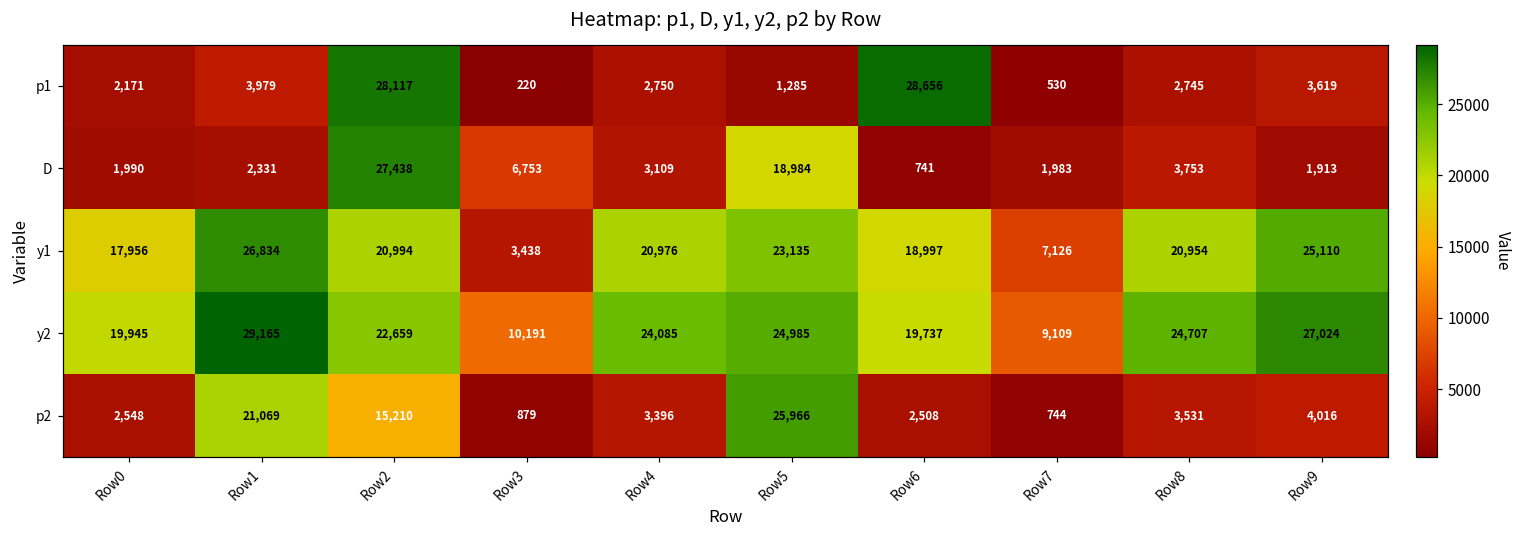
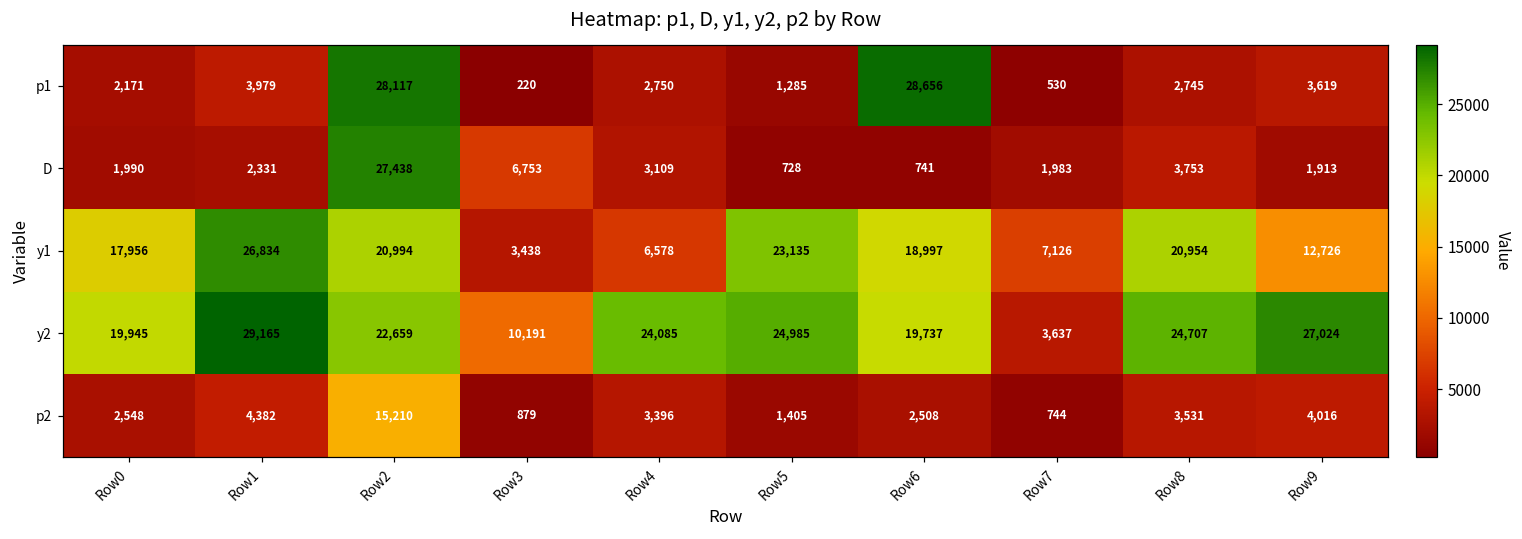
D, Row5: 18,984 -> 728
y1, Row4: 20,976 -> 6,578
y1, Row9: 25,110 -> 12,726
y2, Row7: 9,109 -> 3,637
p2, Row1: 21,069 -> 4,382
p2, Row5: 25,966 -> 1,405
